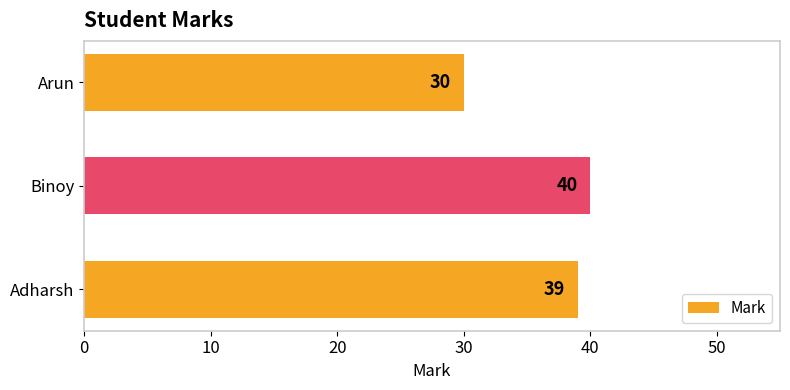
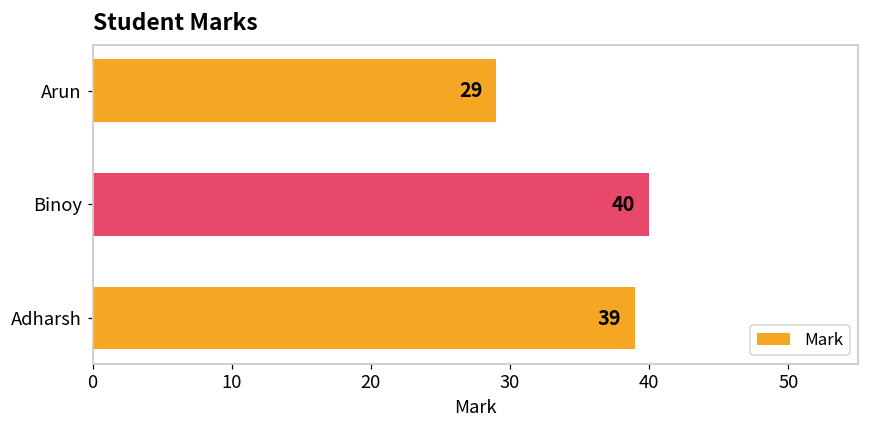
Arun: 30 -> 29
